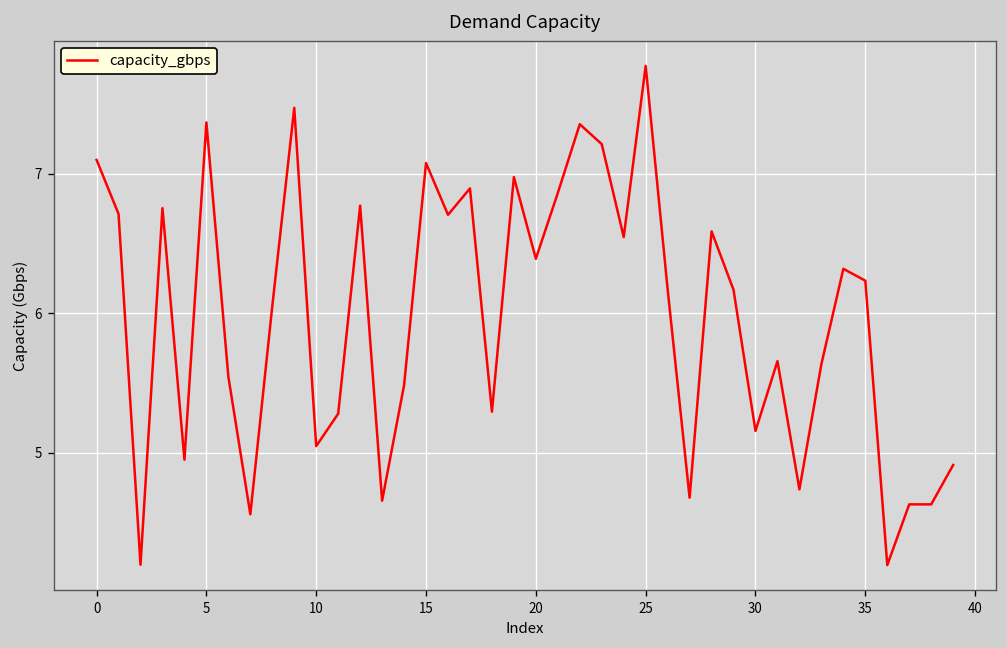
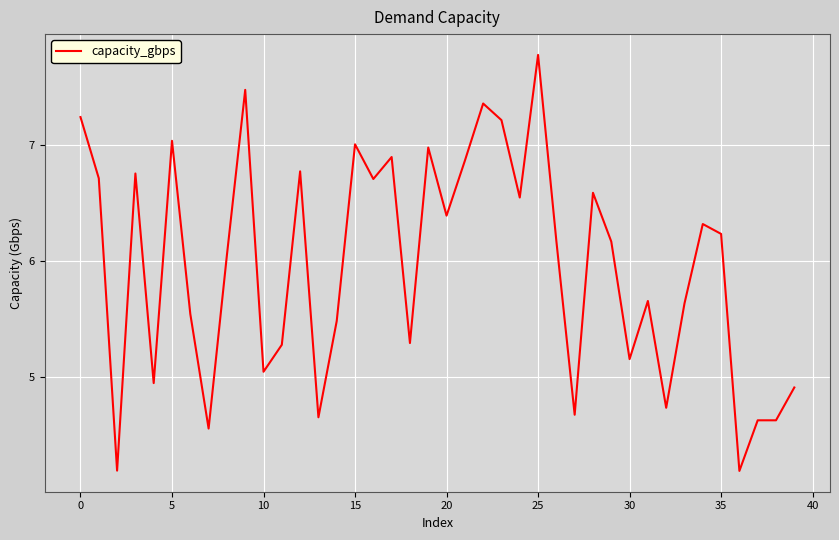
0: 7.10 -> 7.24
5: 7.37 -> 7.03
15: 7.08 -> 7.00
